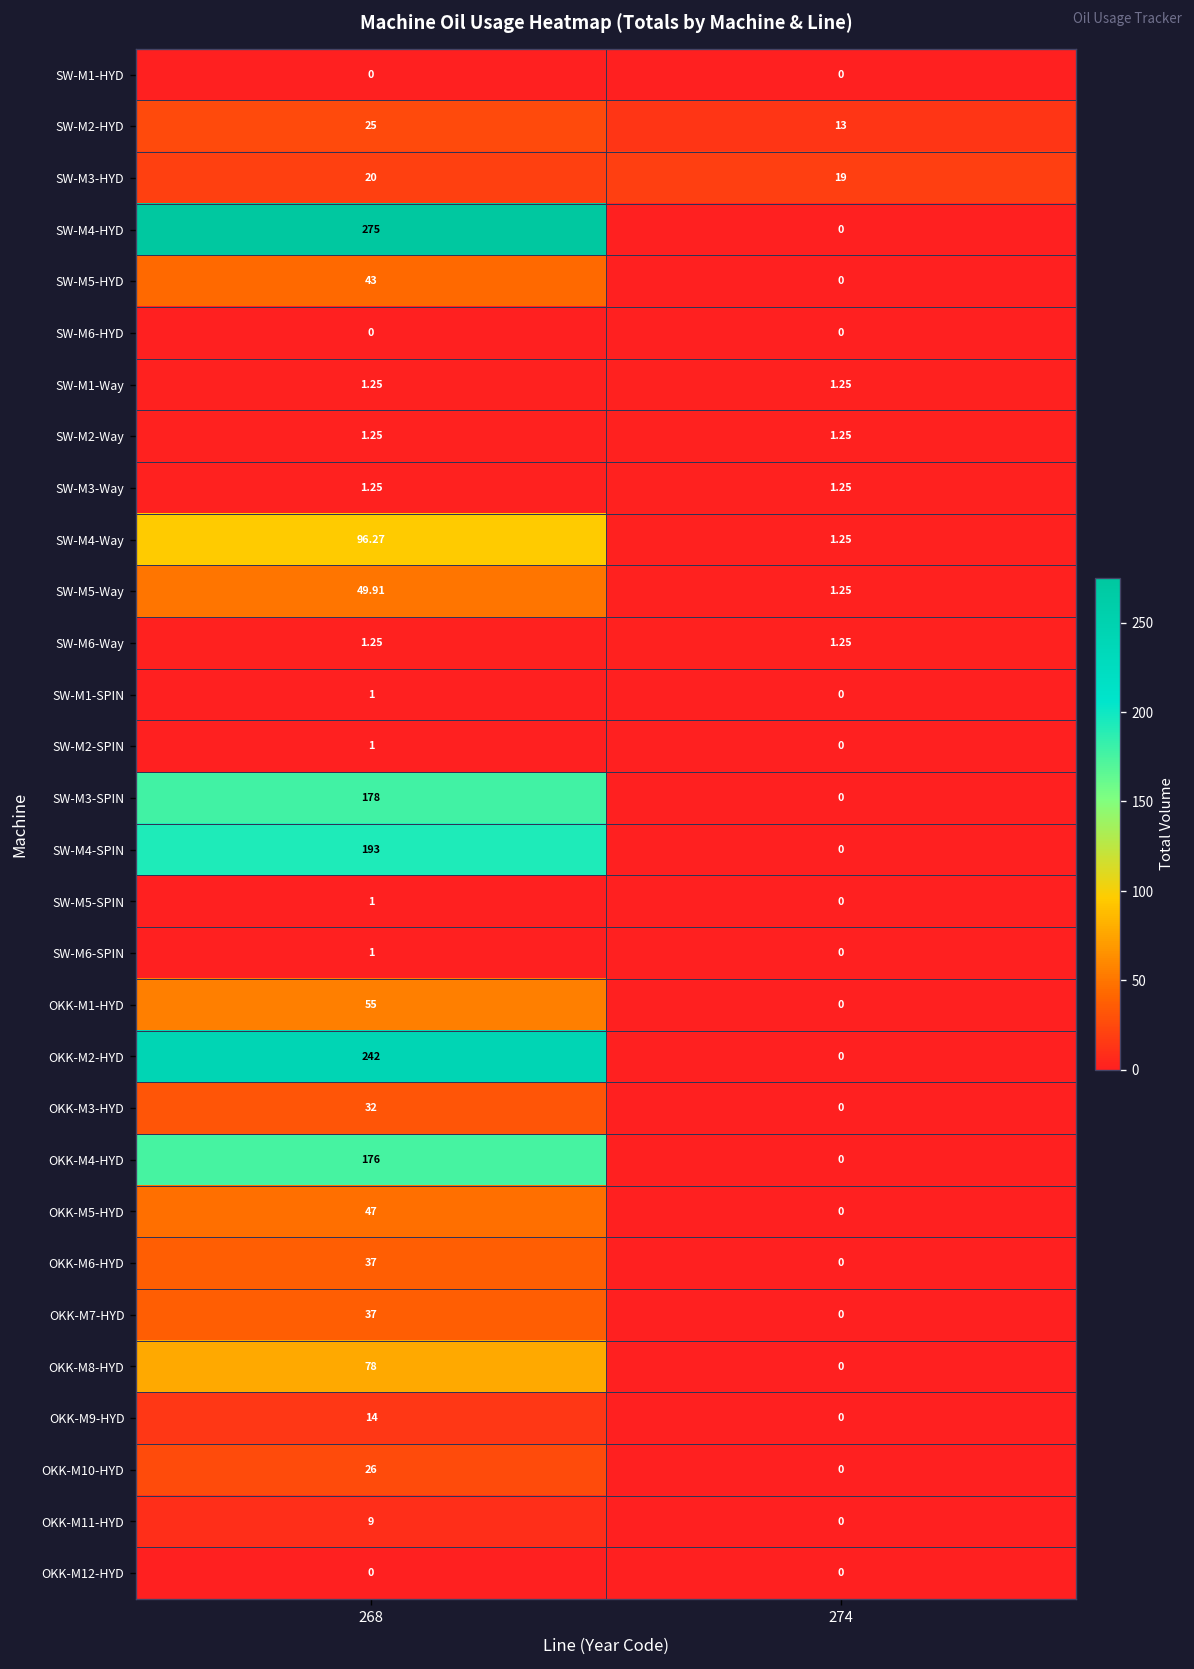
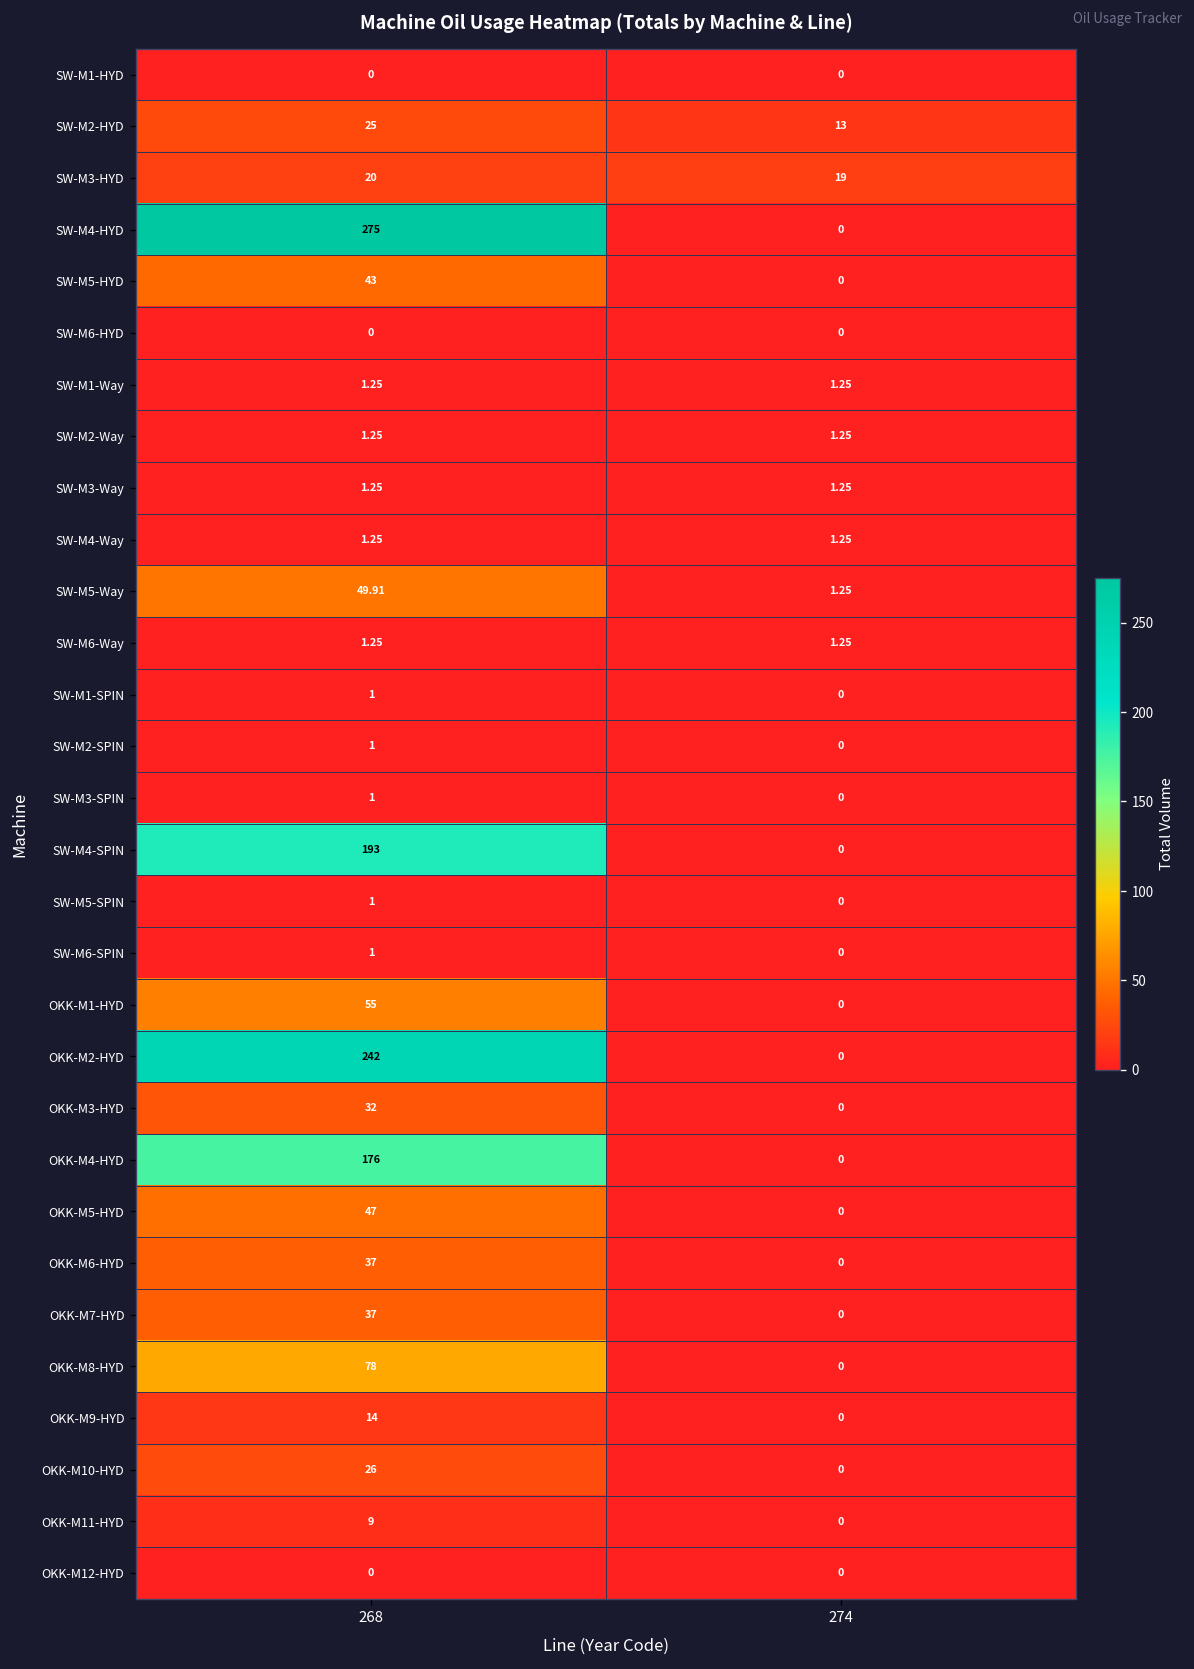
SW-M4-Way, 268: 96.27 -> 1.25
SW-M3-SPIN, 268: 178 -> 1
